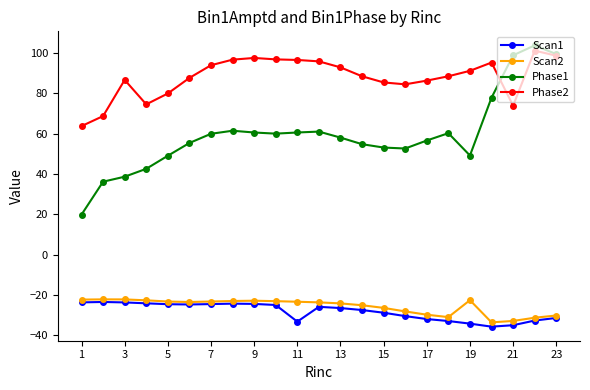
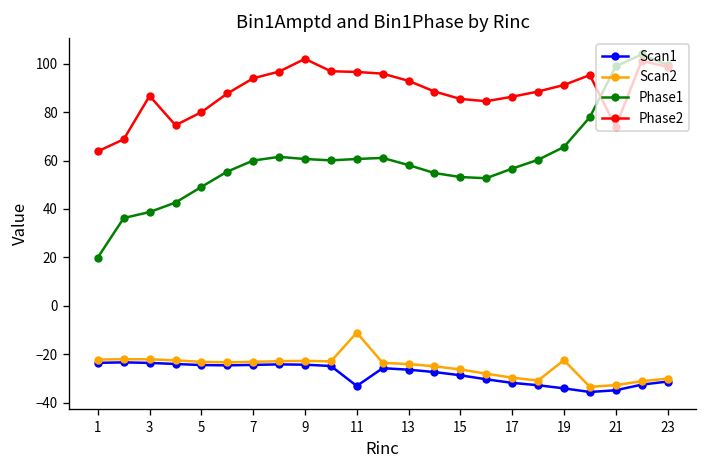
Phase2, 9: 98 -> 102
Scan2, 11: -23 -> -11
Phase1, 19: 49 -> 66
